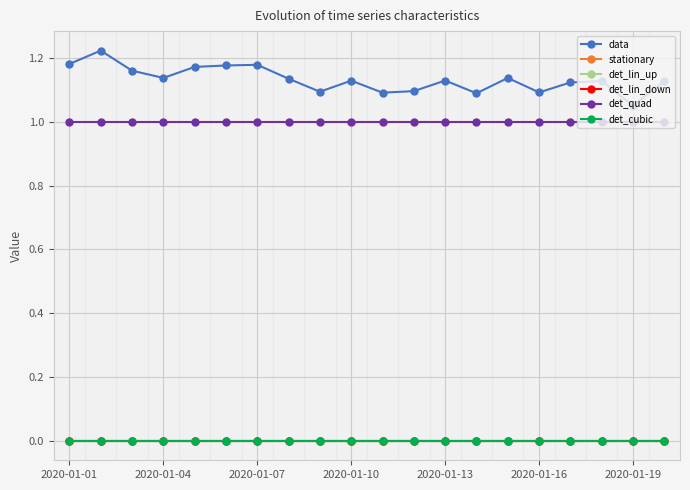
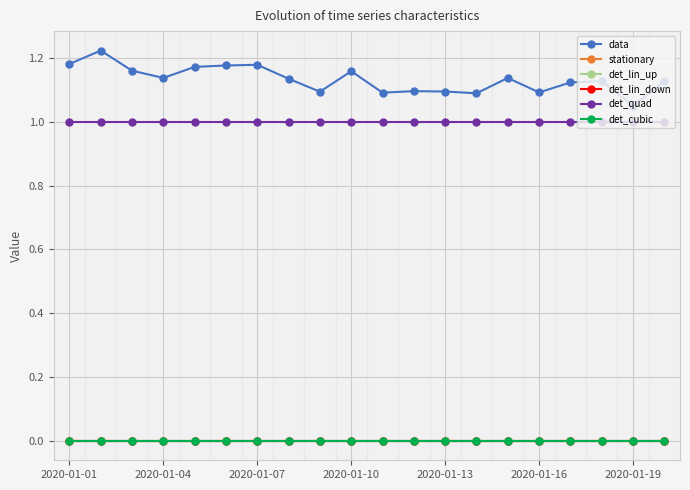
data, 2020-01-10: 1.13 -> 1.16
data, 2020-01-13: 1.13 -> 1.10
